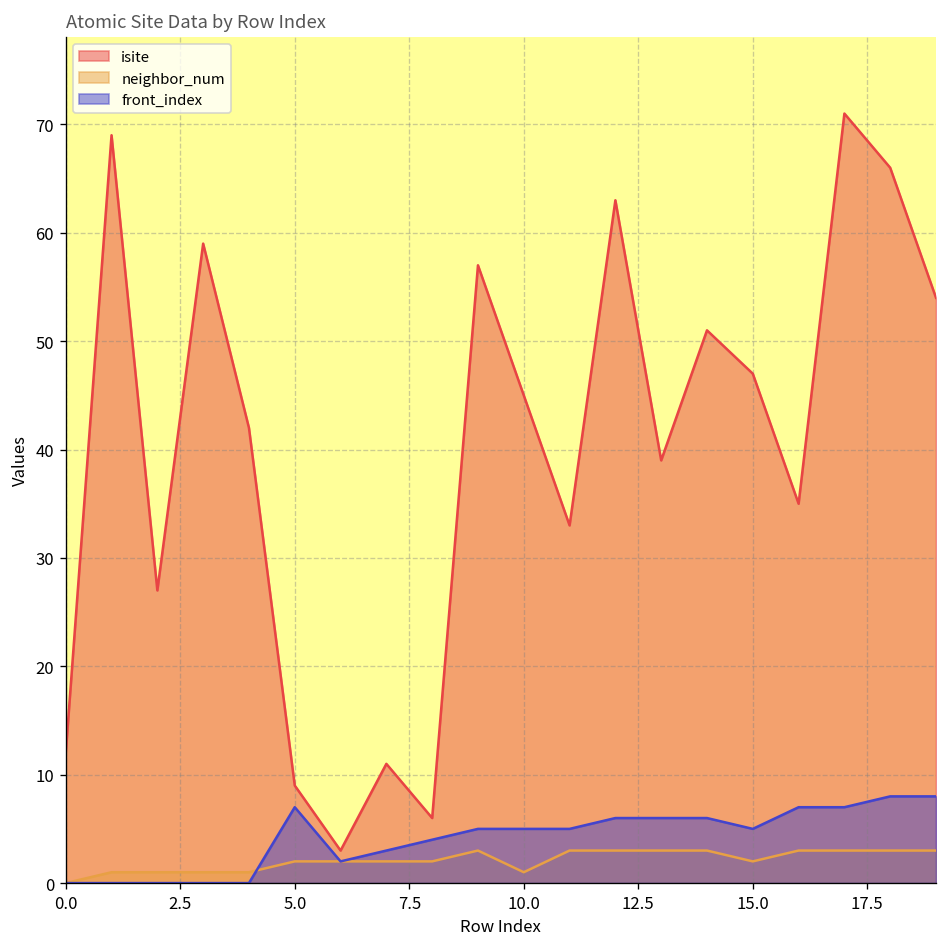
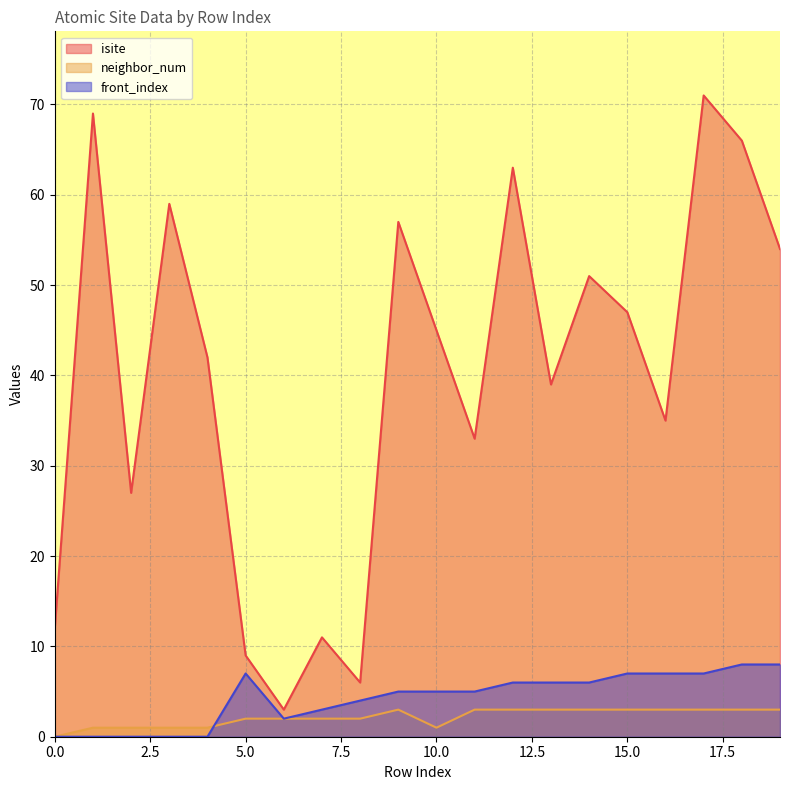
neighbor_num, 15.0: 2 -> 3
front_index, 15.0: 5 -> 7
